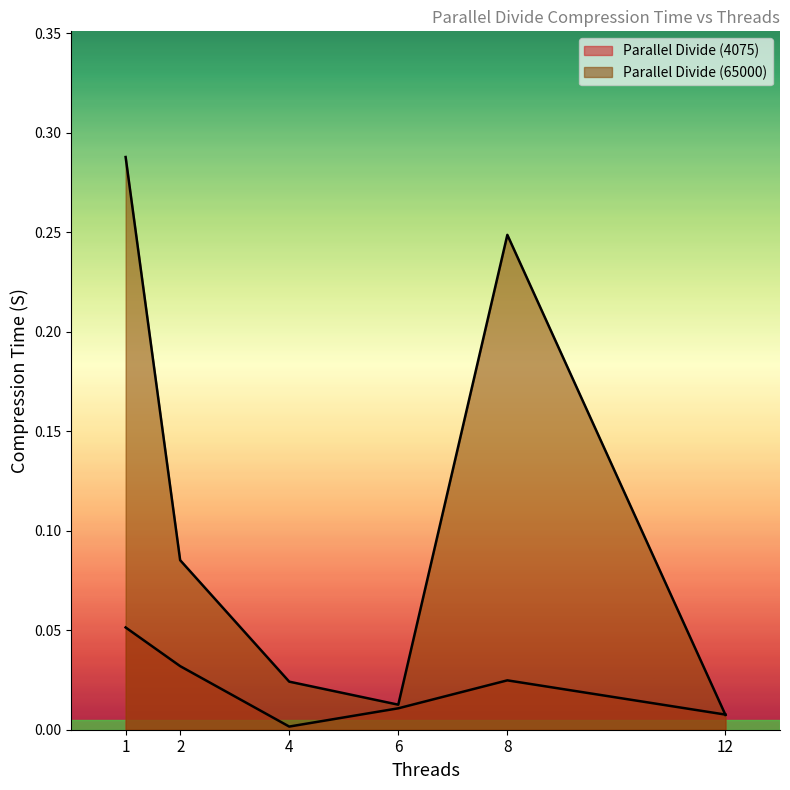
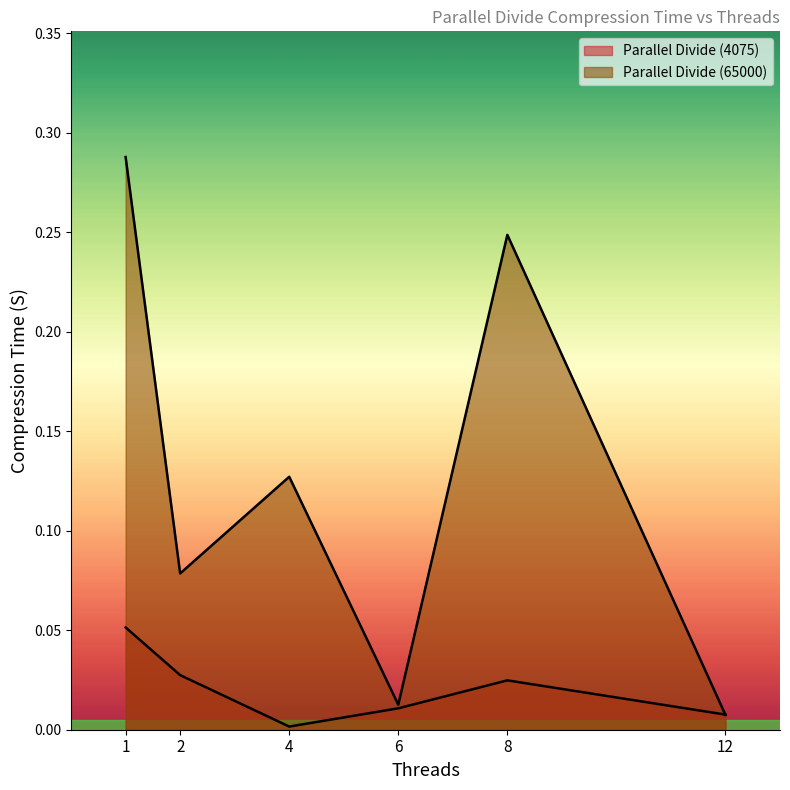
Parallel Divide (4075), 2: 0.032 -> 0.027
Parallel Divide (65000), 2: 0.085 -> 0.079
Parallel Divide (65000), 4: 0.024 -> 0.127
